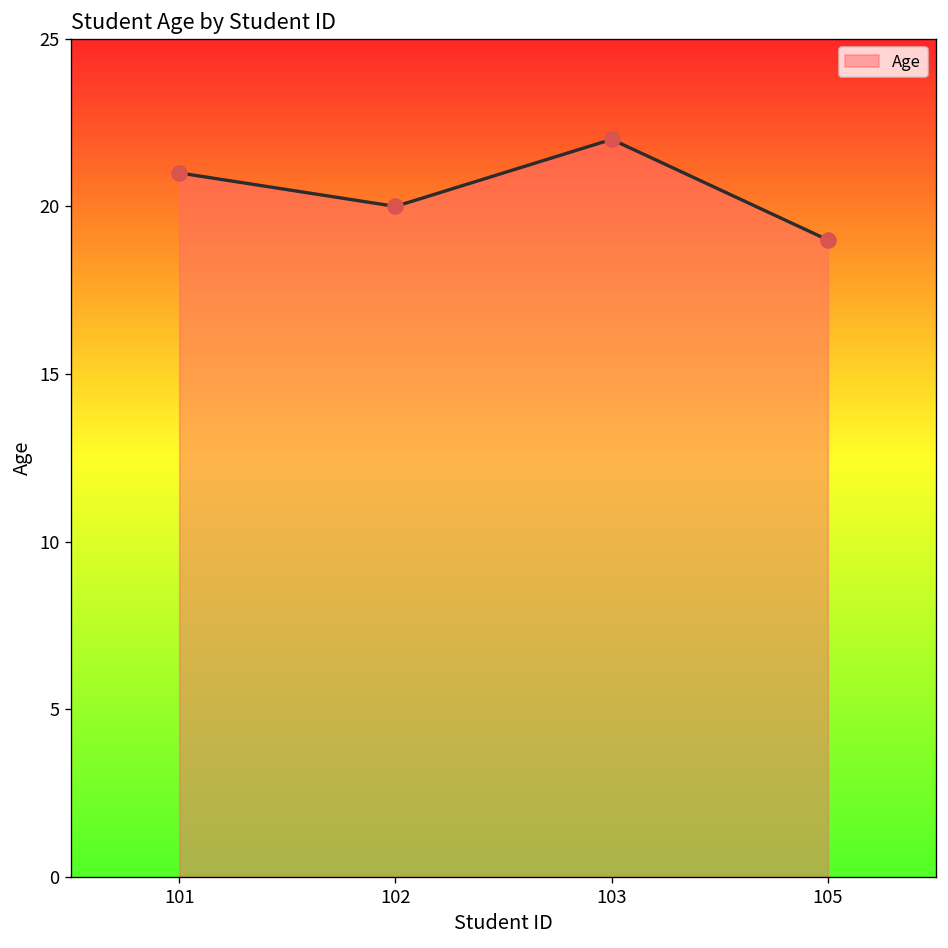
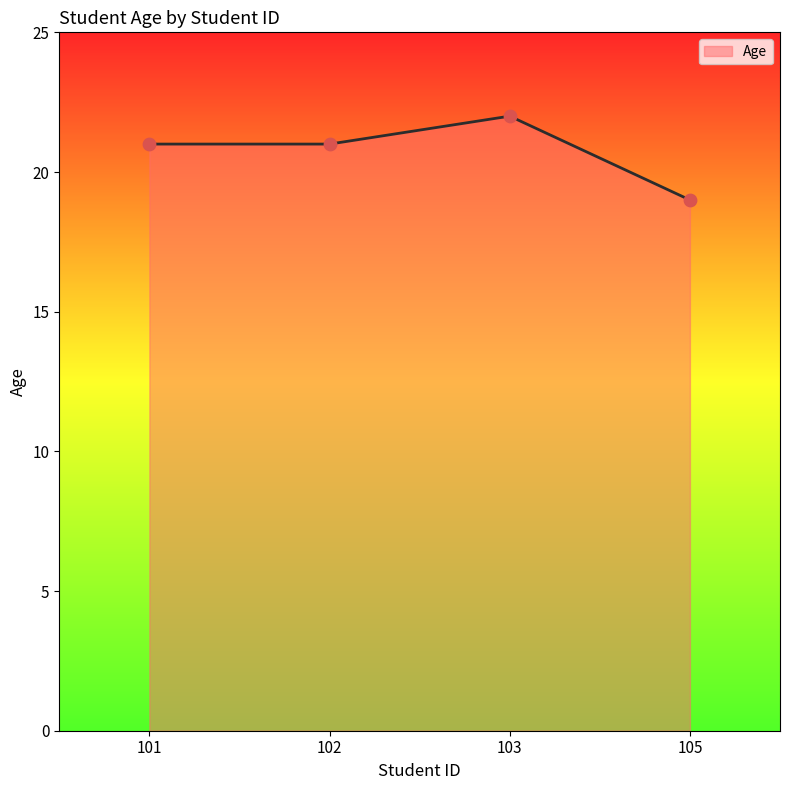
102: 20 -> 21
